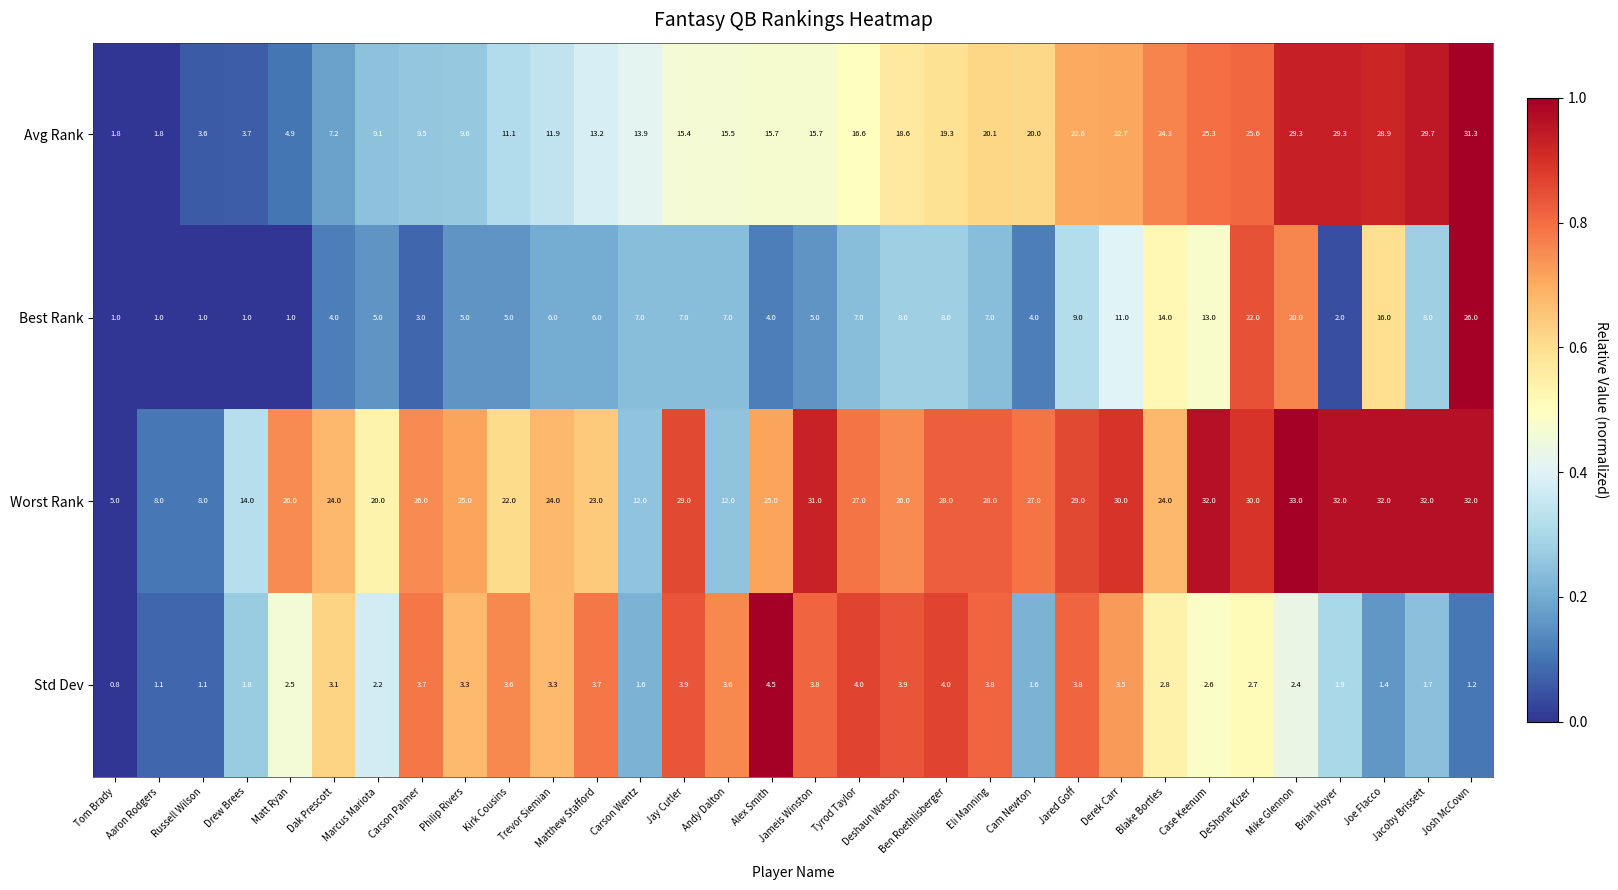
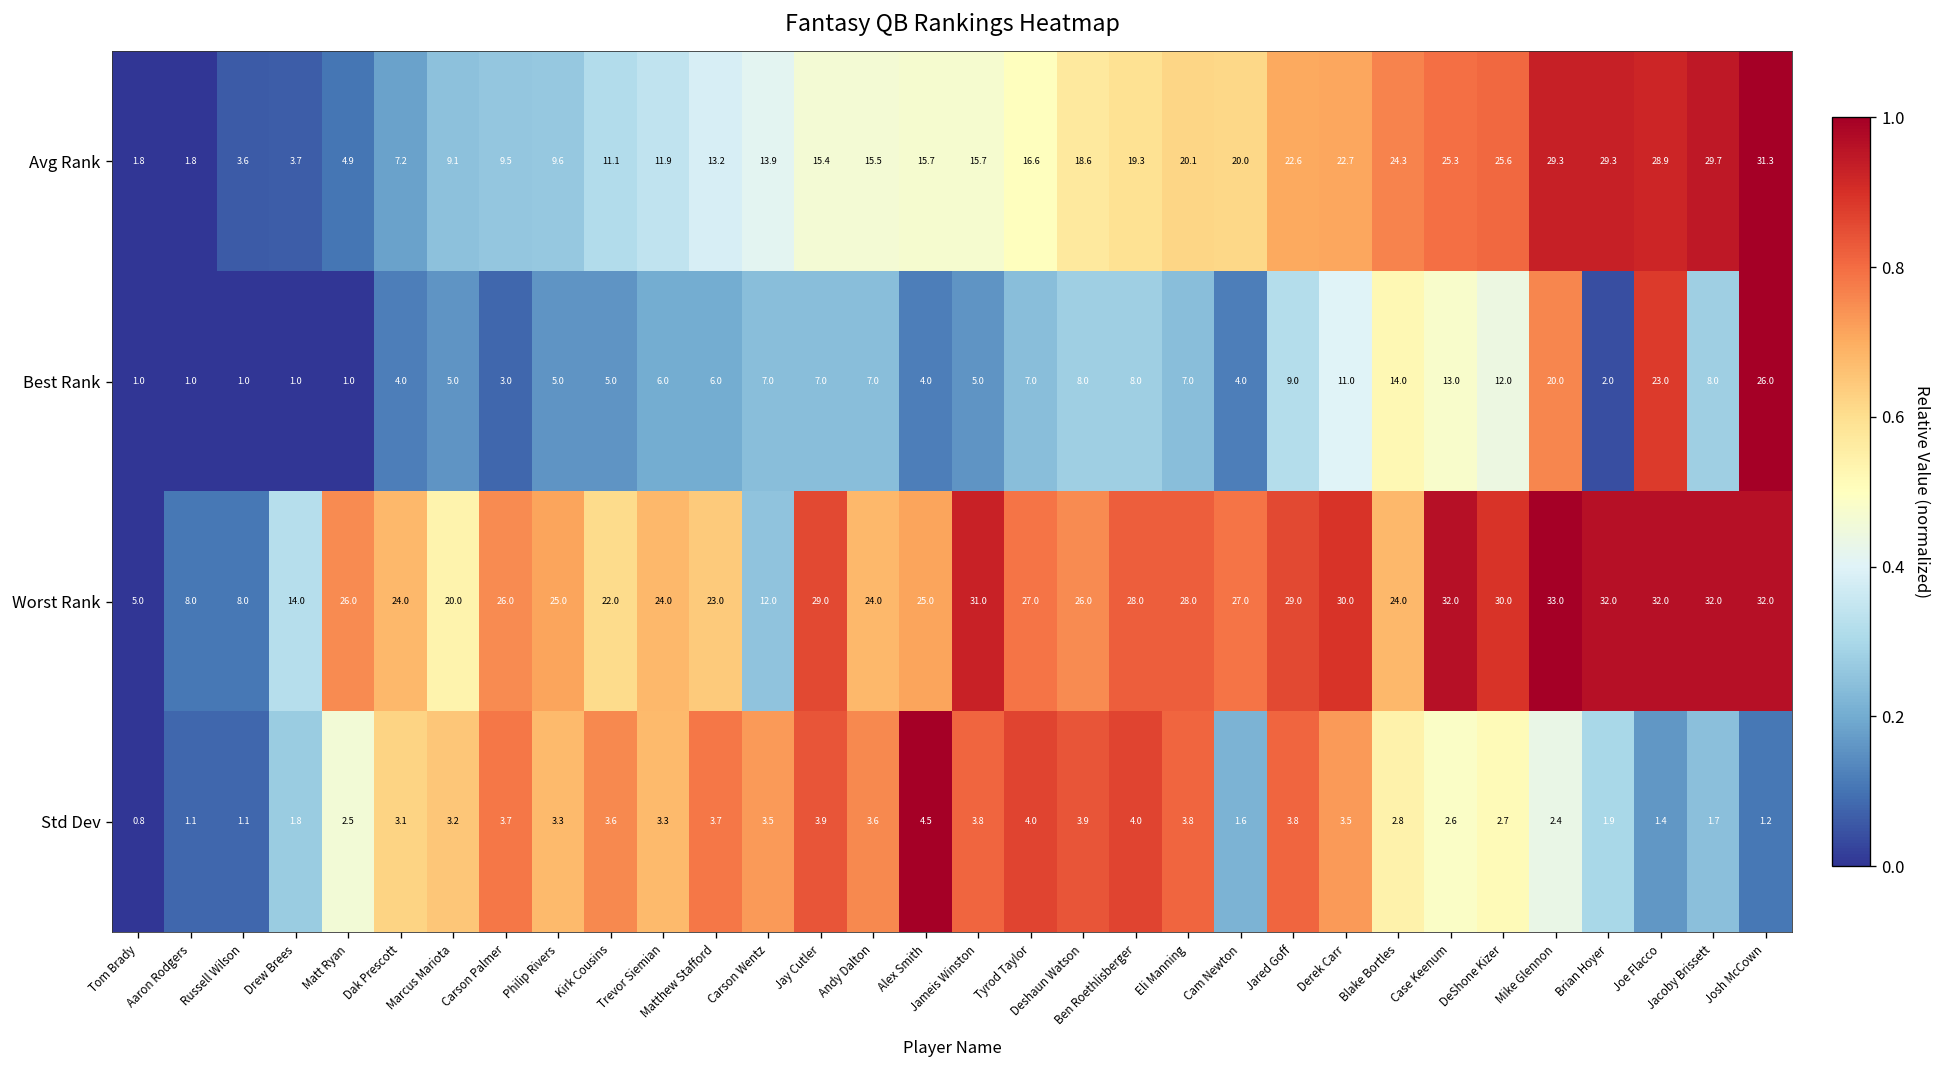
Best Rank, DeShone Kizer: 22.0 -> 12.0
Best Rank, Joe Flacco: 16.0 -> 23.0
Worst Rank, Andy Dalton: 12.0 -> 24.0
Std Dev, Marcus Mariota: 2.2 -> 3.2
Std Dev, Carson Wentz: 1.6 -> 3.5
